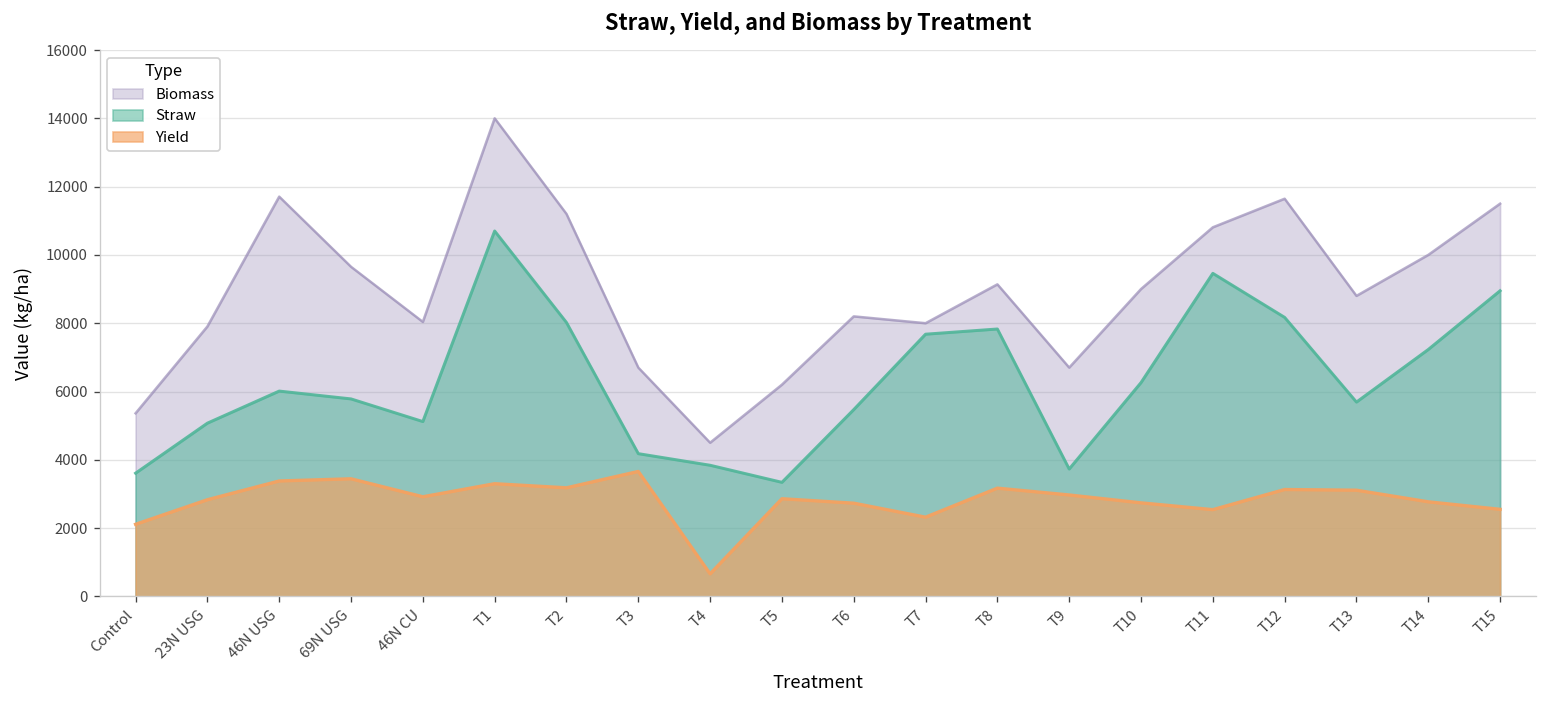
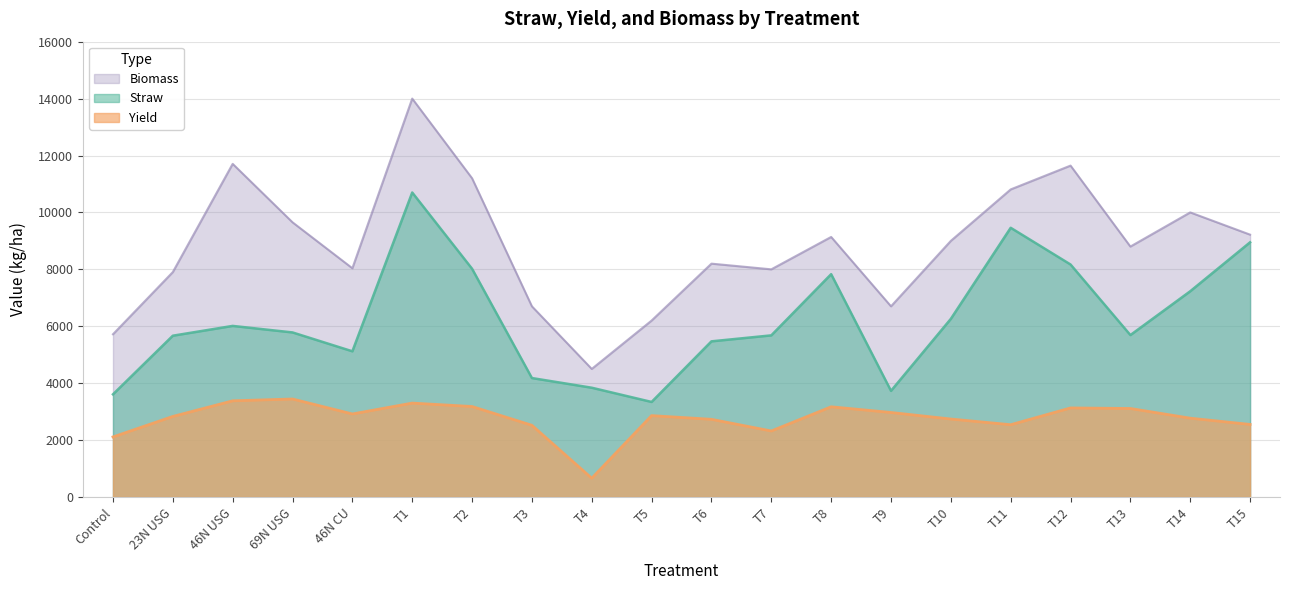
Biomass, Control: 5400 -> 5700
Straw, 23N USG: 5100 -> 5700
Yield, T3: 3700 -> 2500
Straw, T7: 7700 -> 5700
Biomass, T15: 11500 -> 9200
